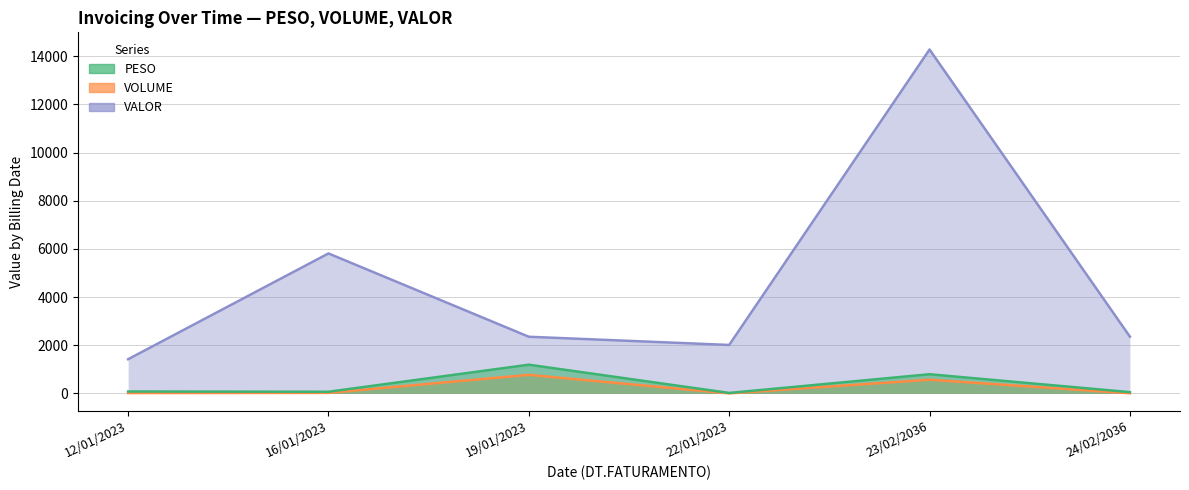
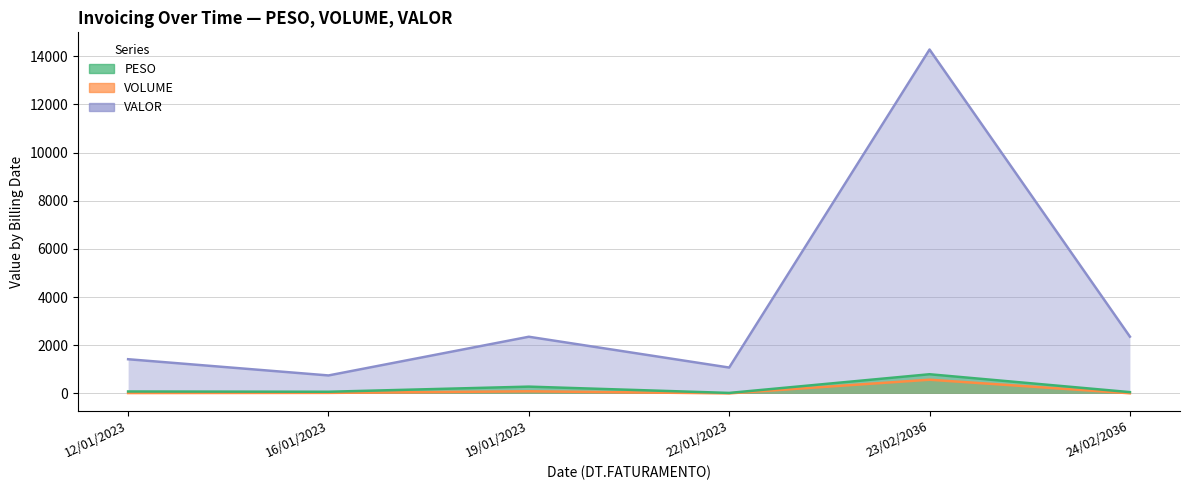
VALOR, 16/01/2023: 5800 -> 700
VOLUME, 19/01/2023: 800 -> 100
PESO, 19/01/2023: 1200 -> 300
VALOR, 22/01/2023: 2000 -> 1100
